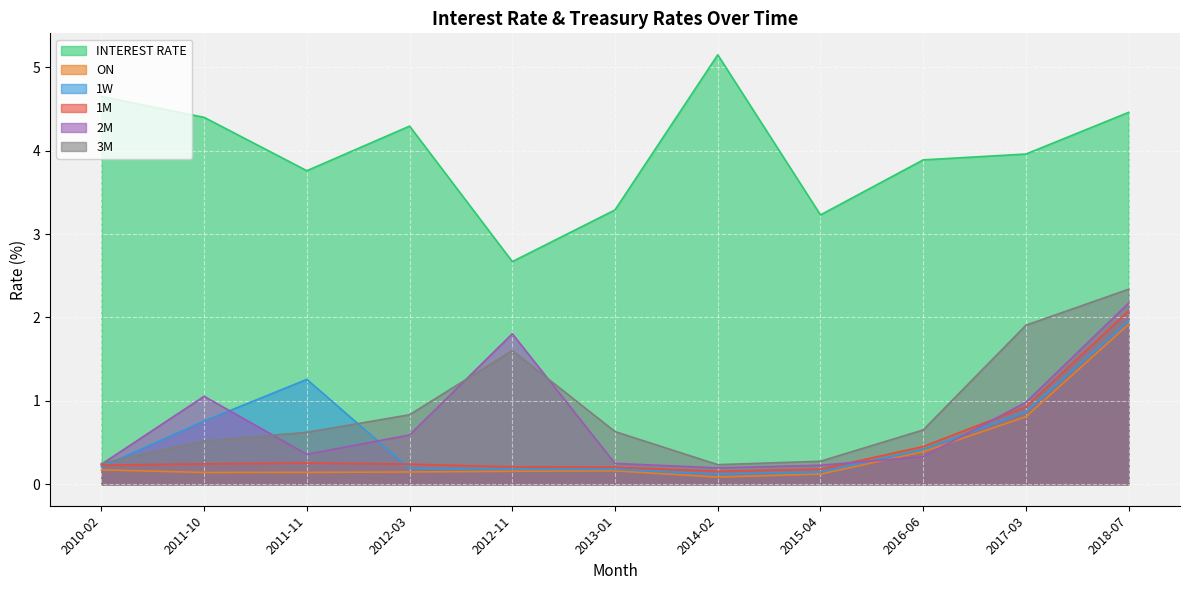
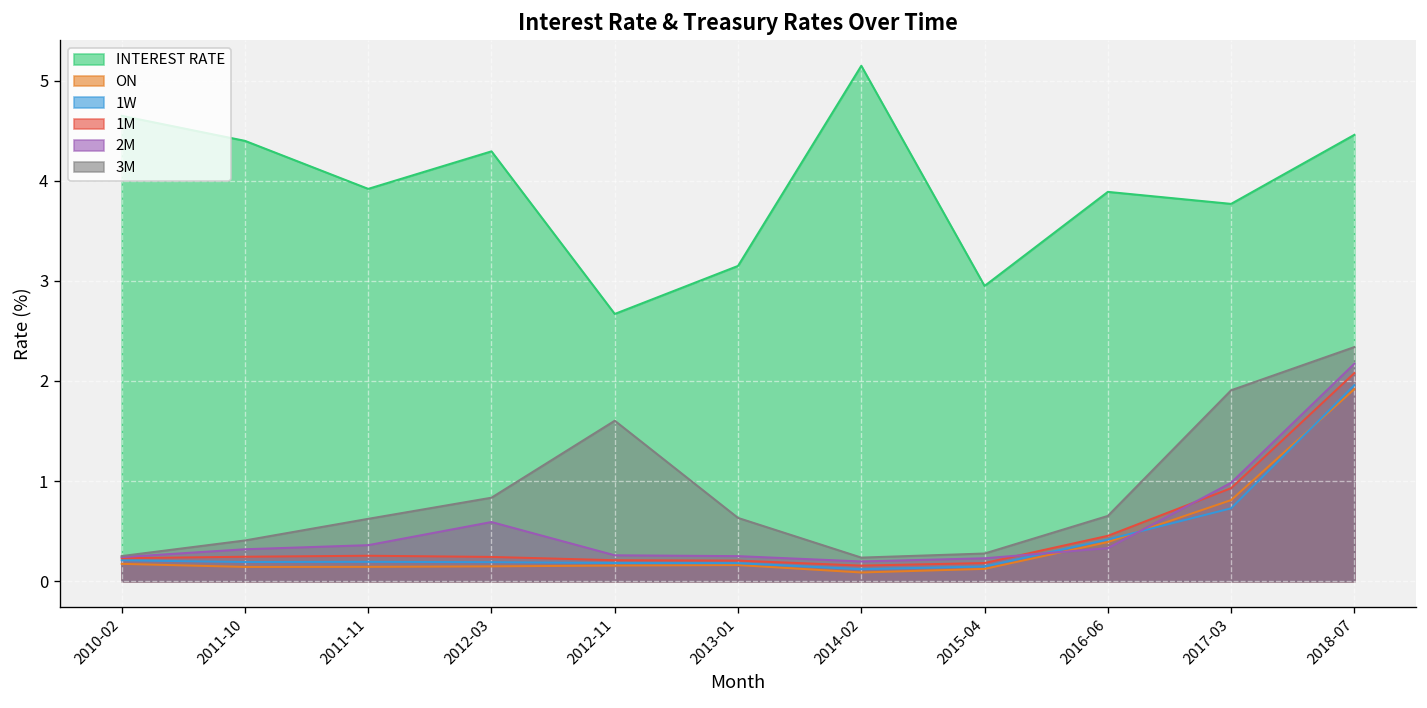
1W, 2011-10: 0.8 -> 0.2
2M, 2011-10: 1.1 -> 0.3
3M, 2011-10: 0.5 -> 0.4
INTEREST RATE, 2011-11: 3.8 -> 3.9
1W, 2011-11: 1.3 -> 0.2
2M, 2012-11: 1.8 -> 0.3
INTEREST RATE, 2013-01: 3.3 -> 3.2
INTEREST RATE, 2015-04: 3.2 -> 3.0
INTEREST RATE, 2017-03: 4.0 -> 3.8
1W, 2017-03: 0.9 -> 0.7
